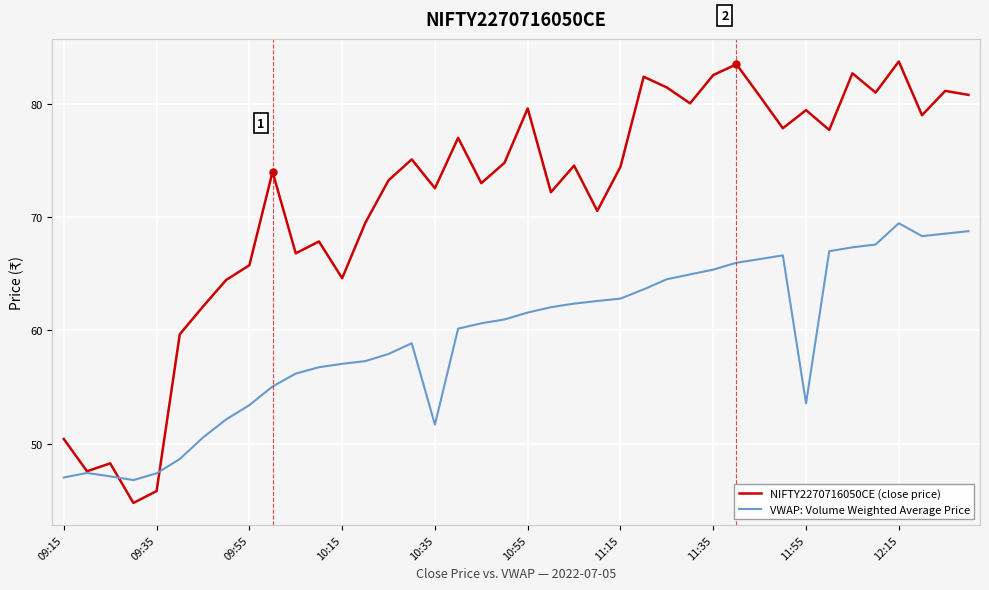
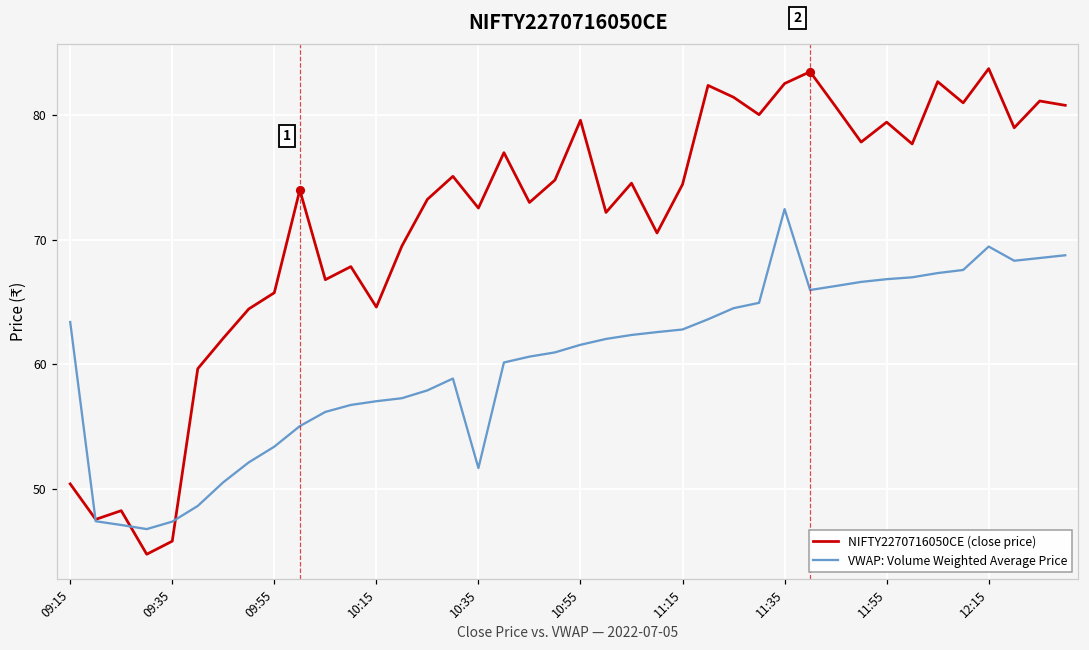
VWAP: Volume Weighted Average Price, 09:15: 47.0 -> 63.4
VWAP: Volume Weighted Average Price, 11:35: 65.4 -> 72.5
VWAP: Volume Weighted Average Price, 11:55: 53.6 -> 66.8
